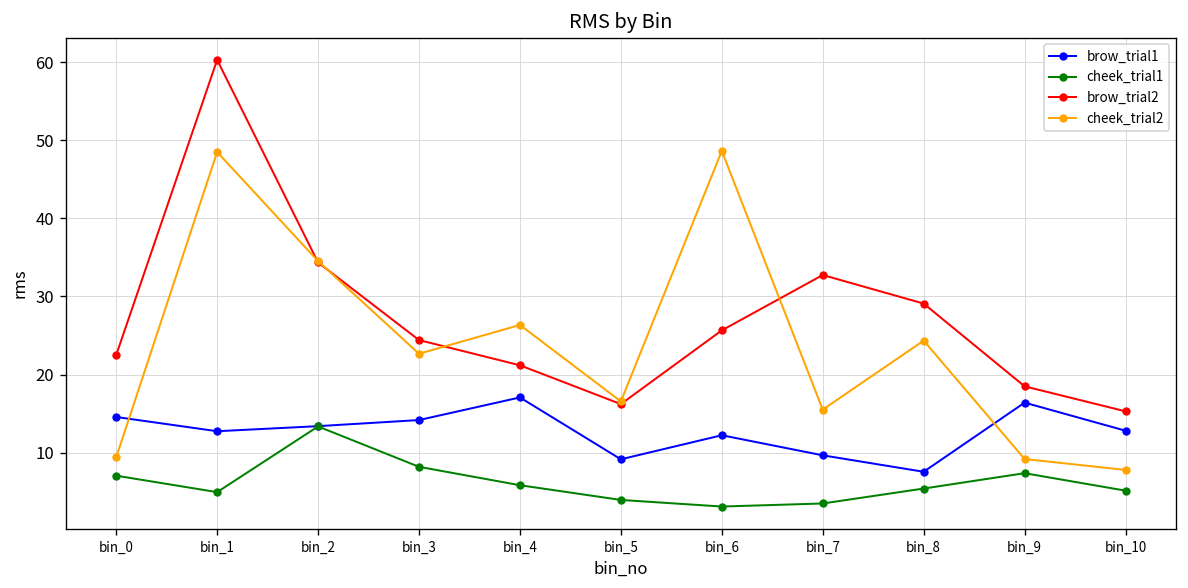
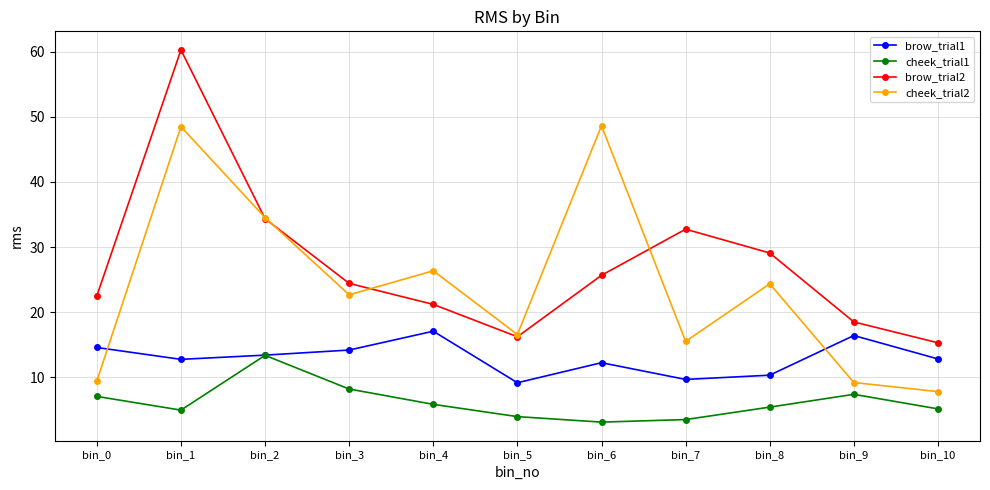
brow_trial1, bin_8: 8 -> 10
